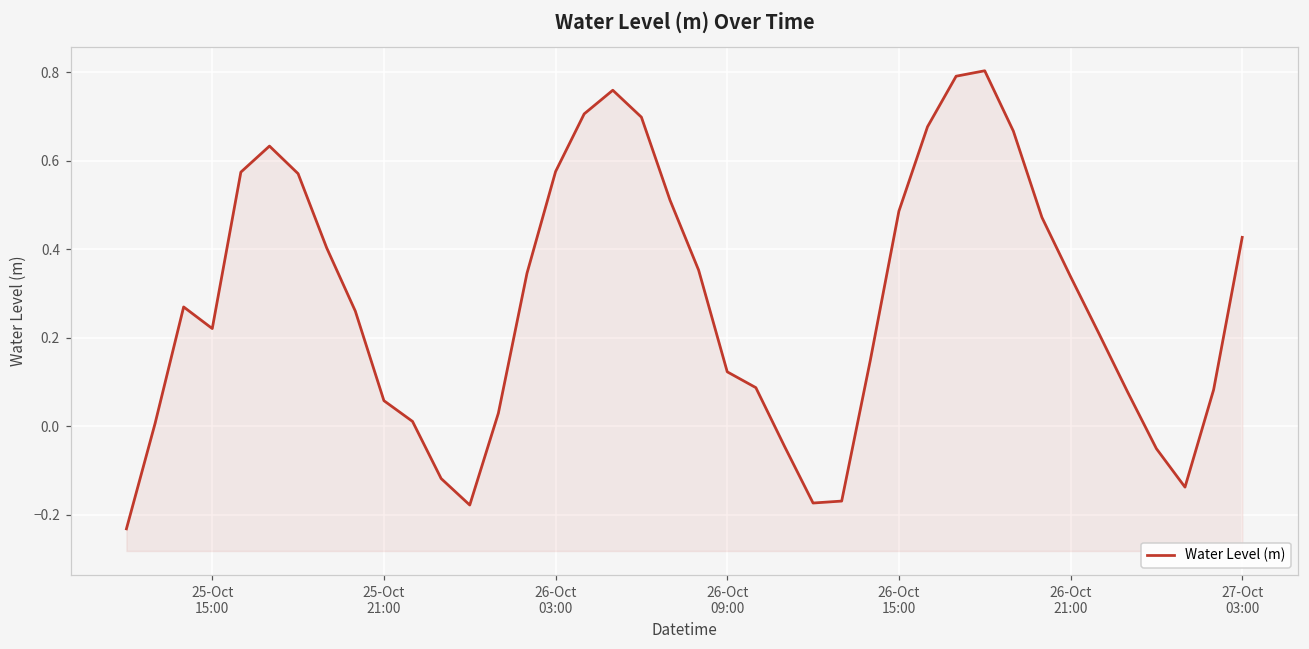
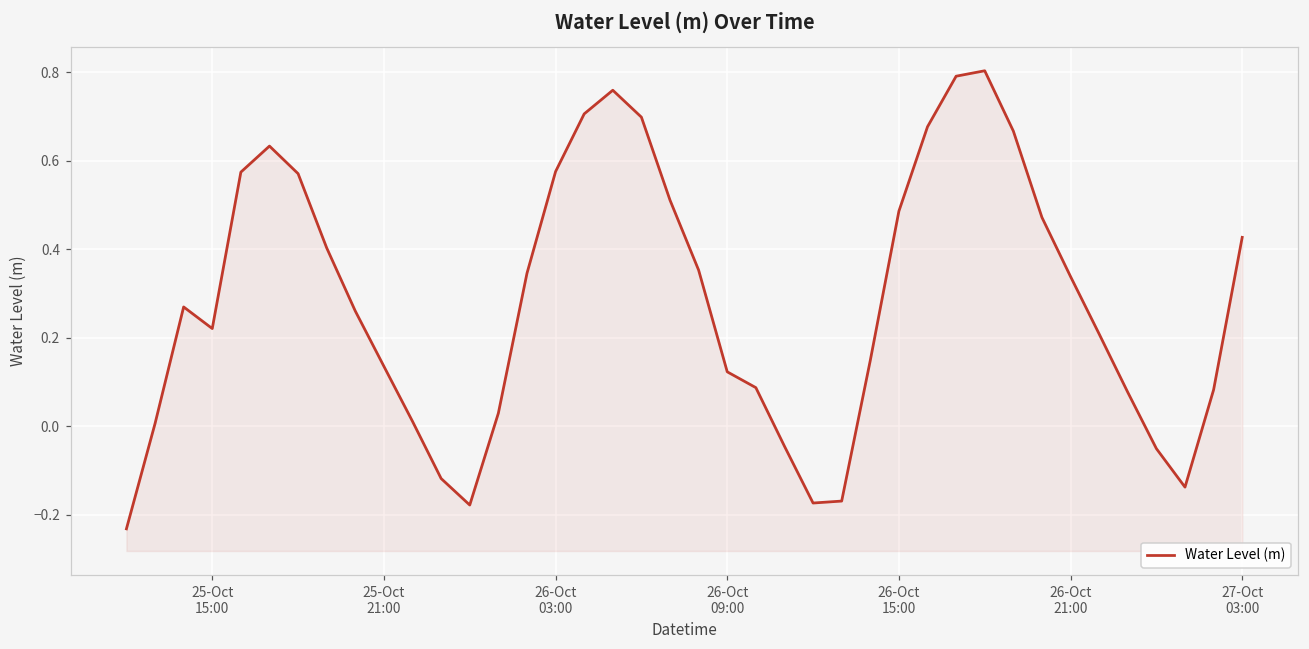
25-Oct 21:00: 0.06 -> 0.14
